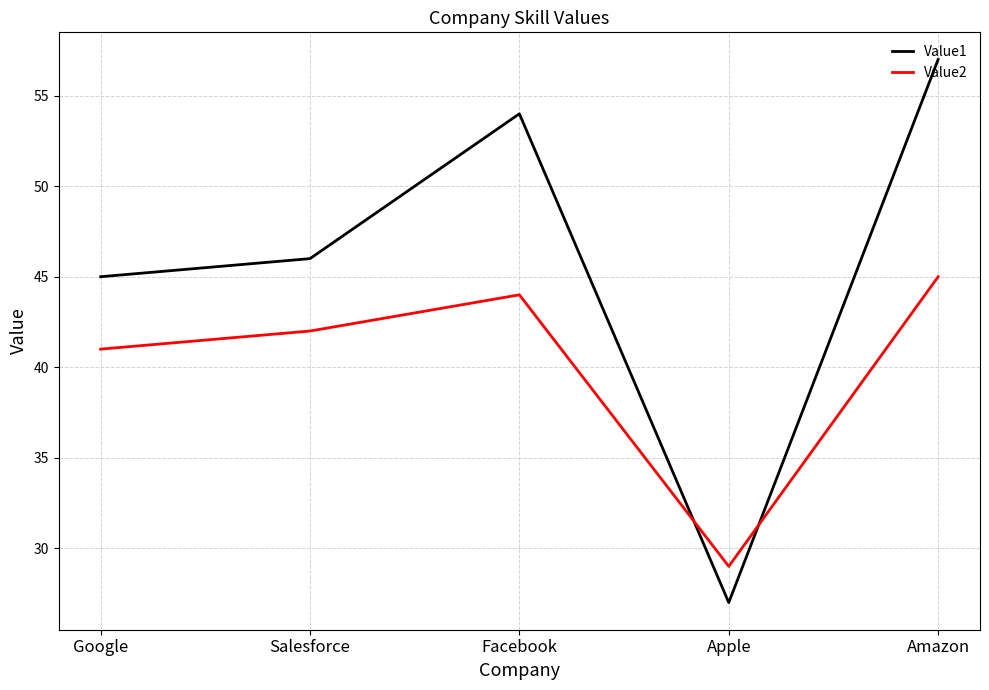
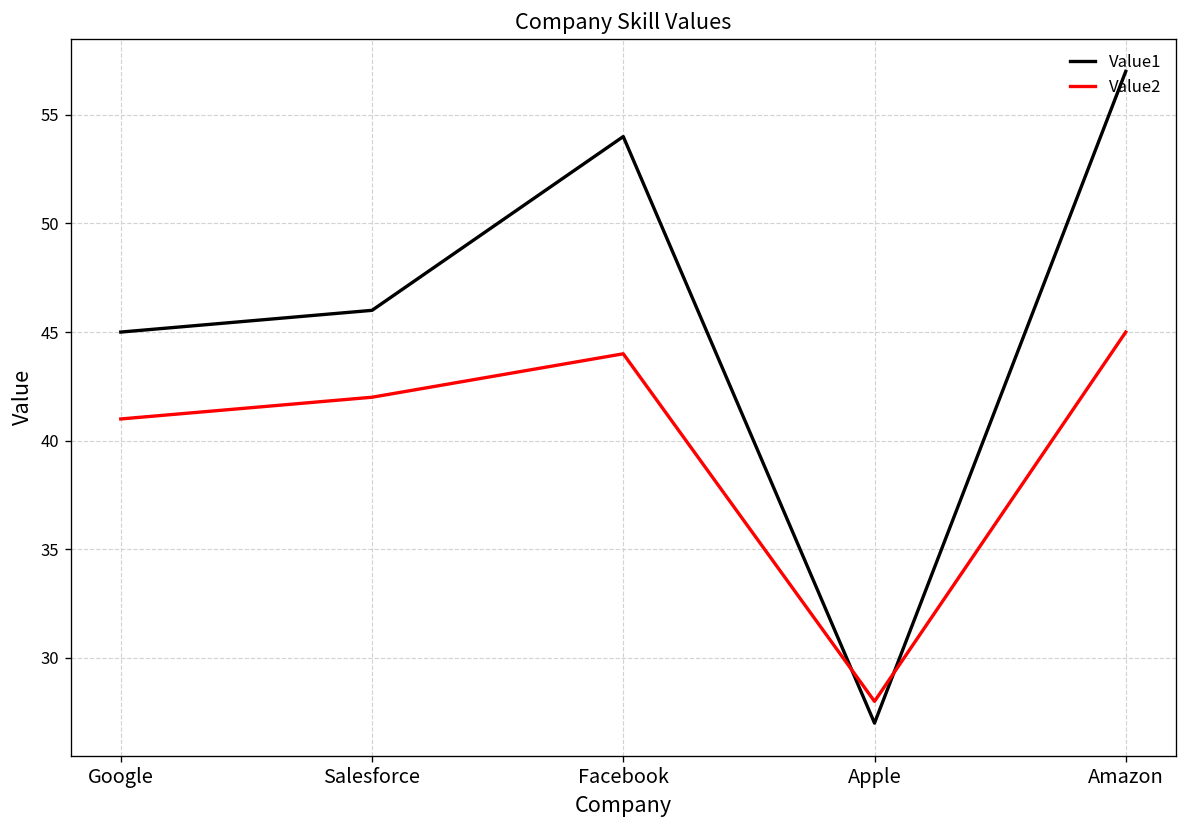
Value2, Apple: 29 -> 28
